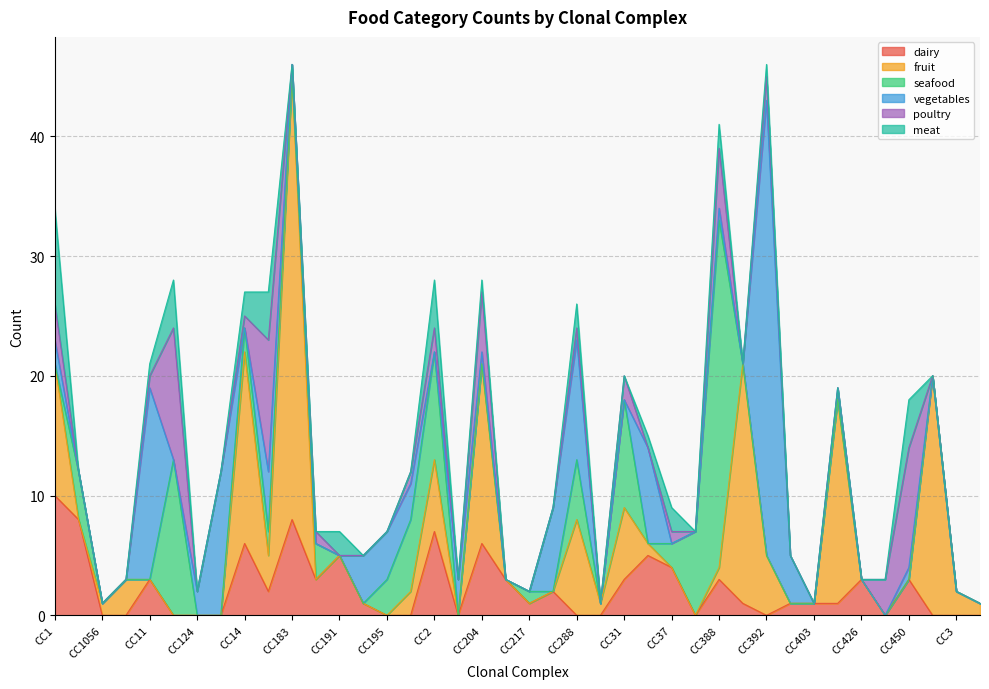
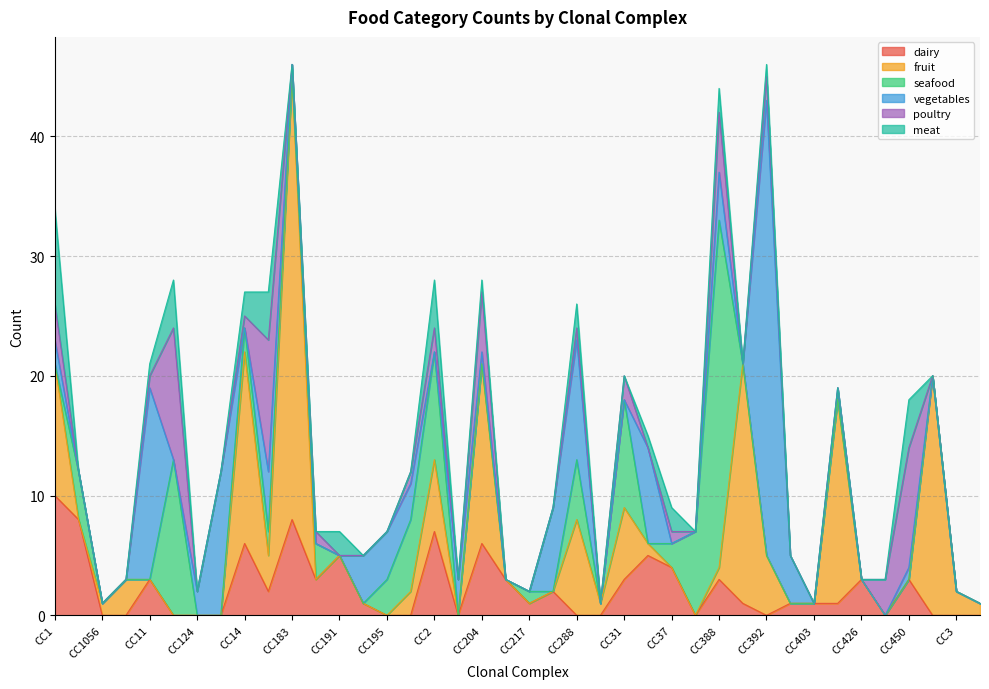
vegetables, CC388: 1 -> 4
